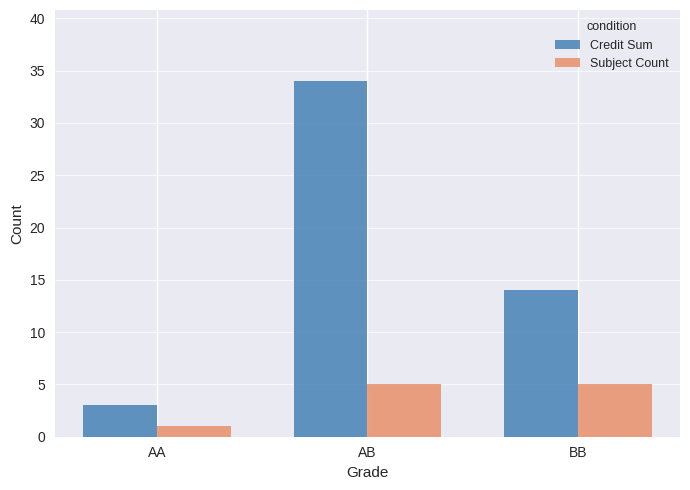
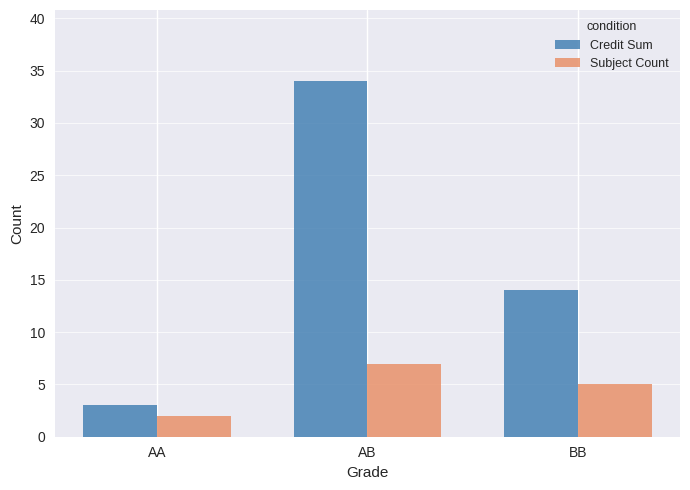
Subject Count, AA: 1 -> 2
Subject Count, AB: 5 -> 7
